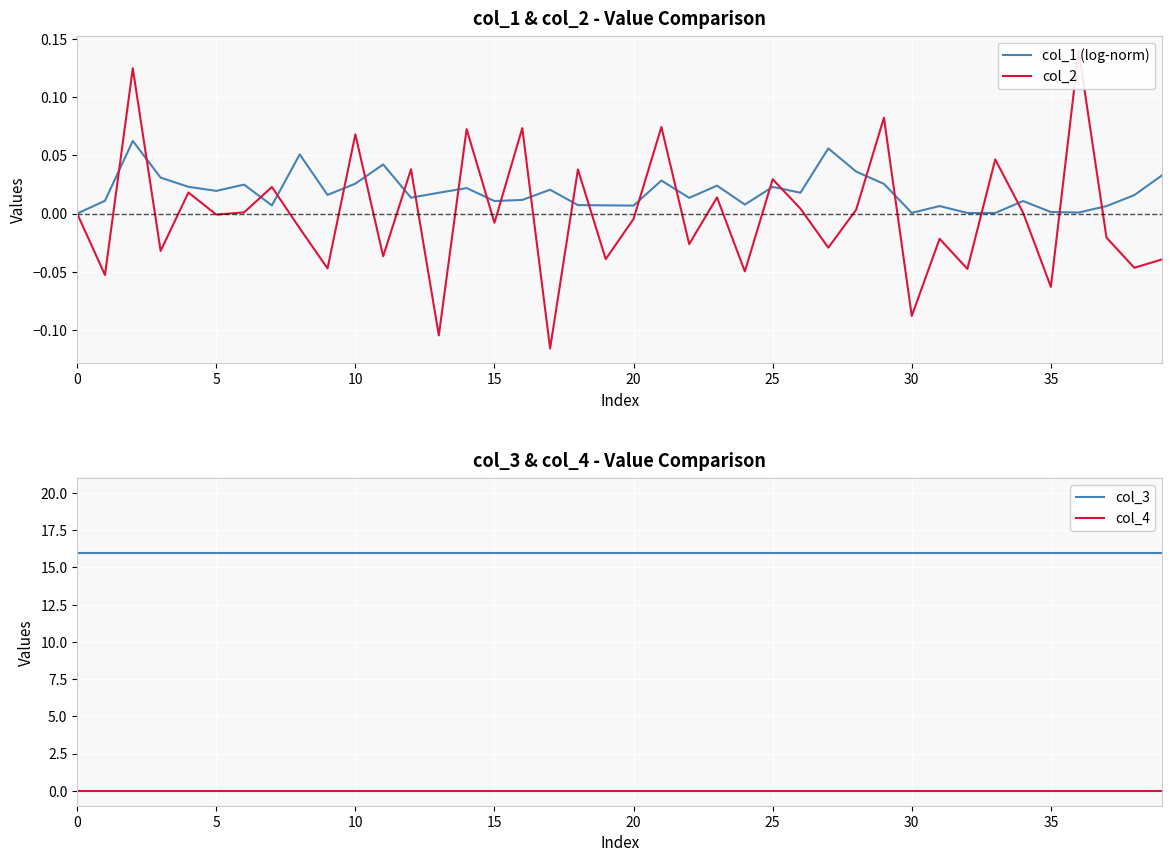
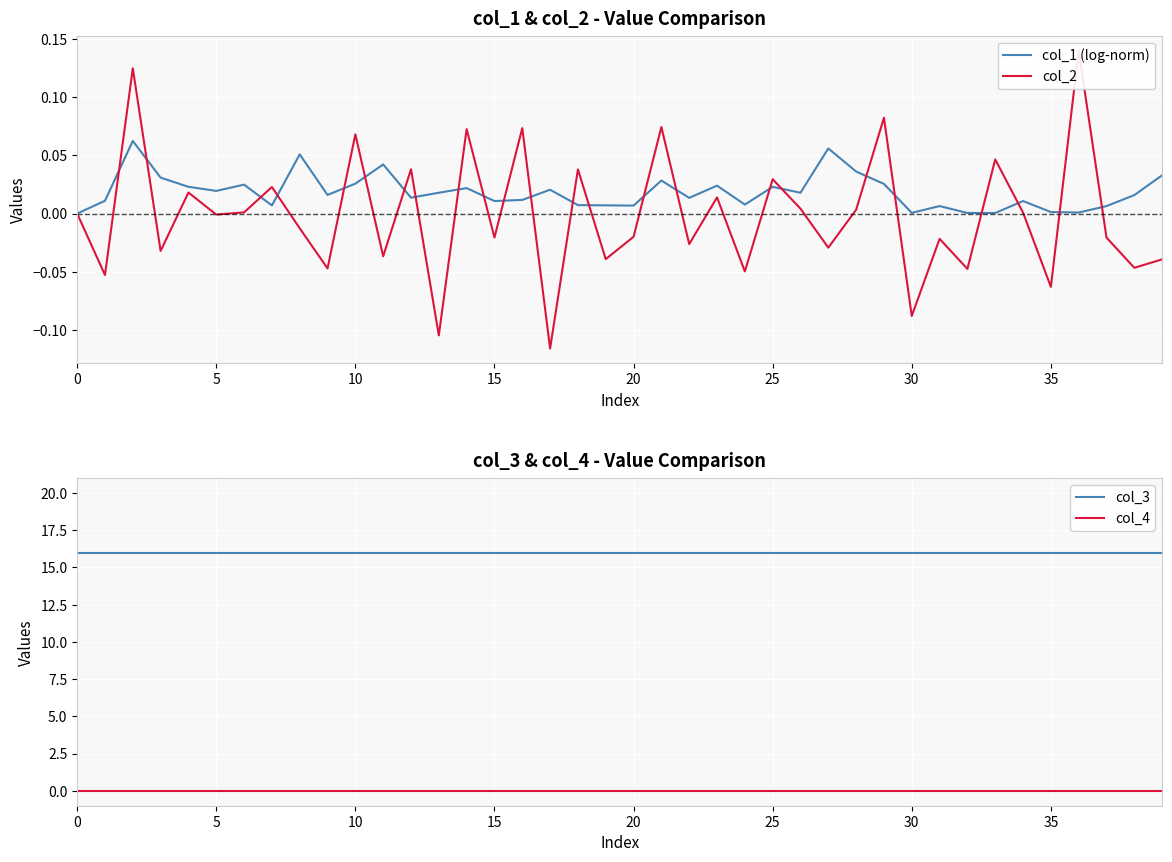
col_1 & col_2 - Value Comparison, col_2, 15: -0.008 -> -0.021
col_1 & col_2 - Value Comparison, col_2, 20: -0.005 -> -0.020
